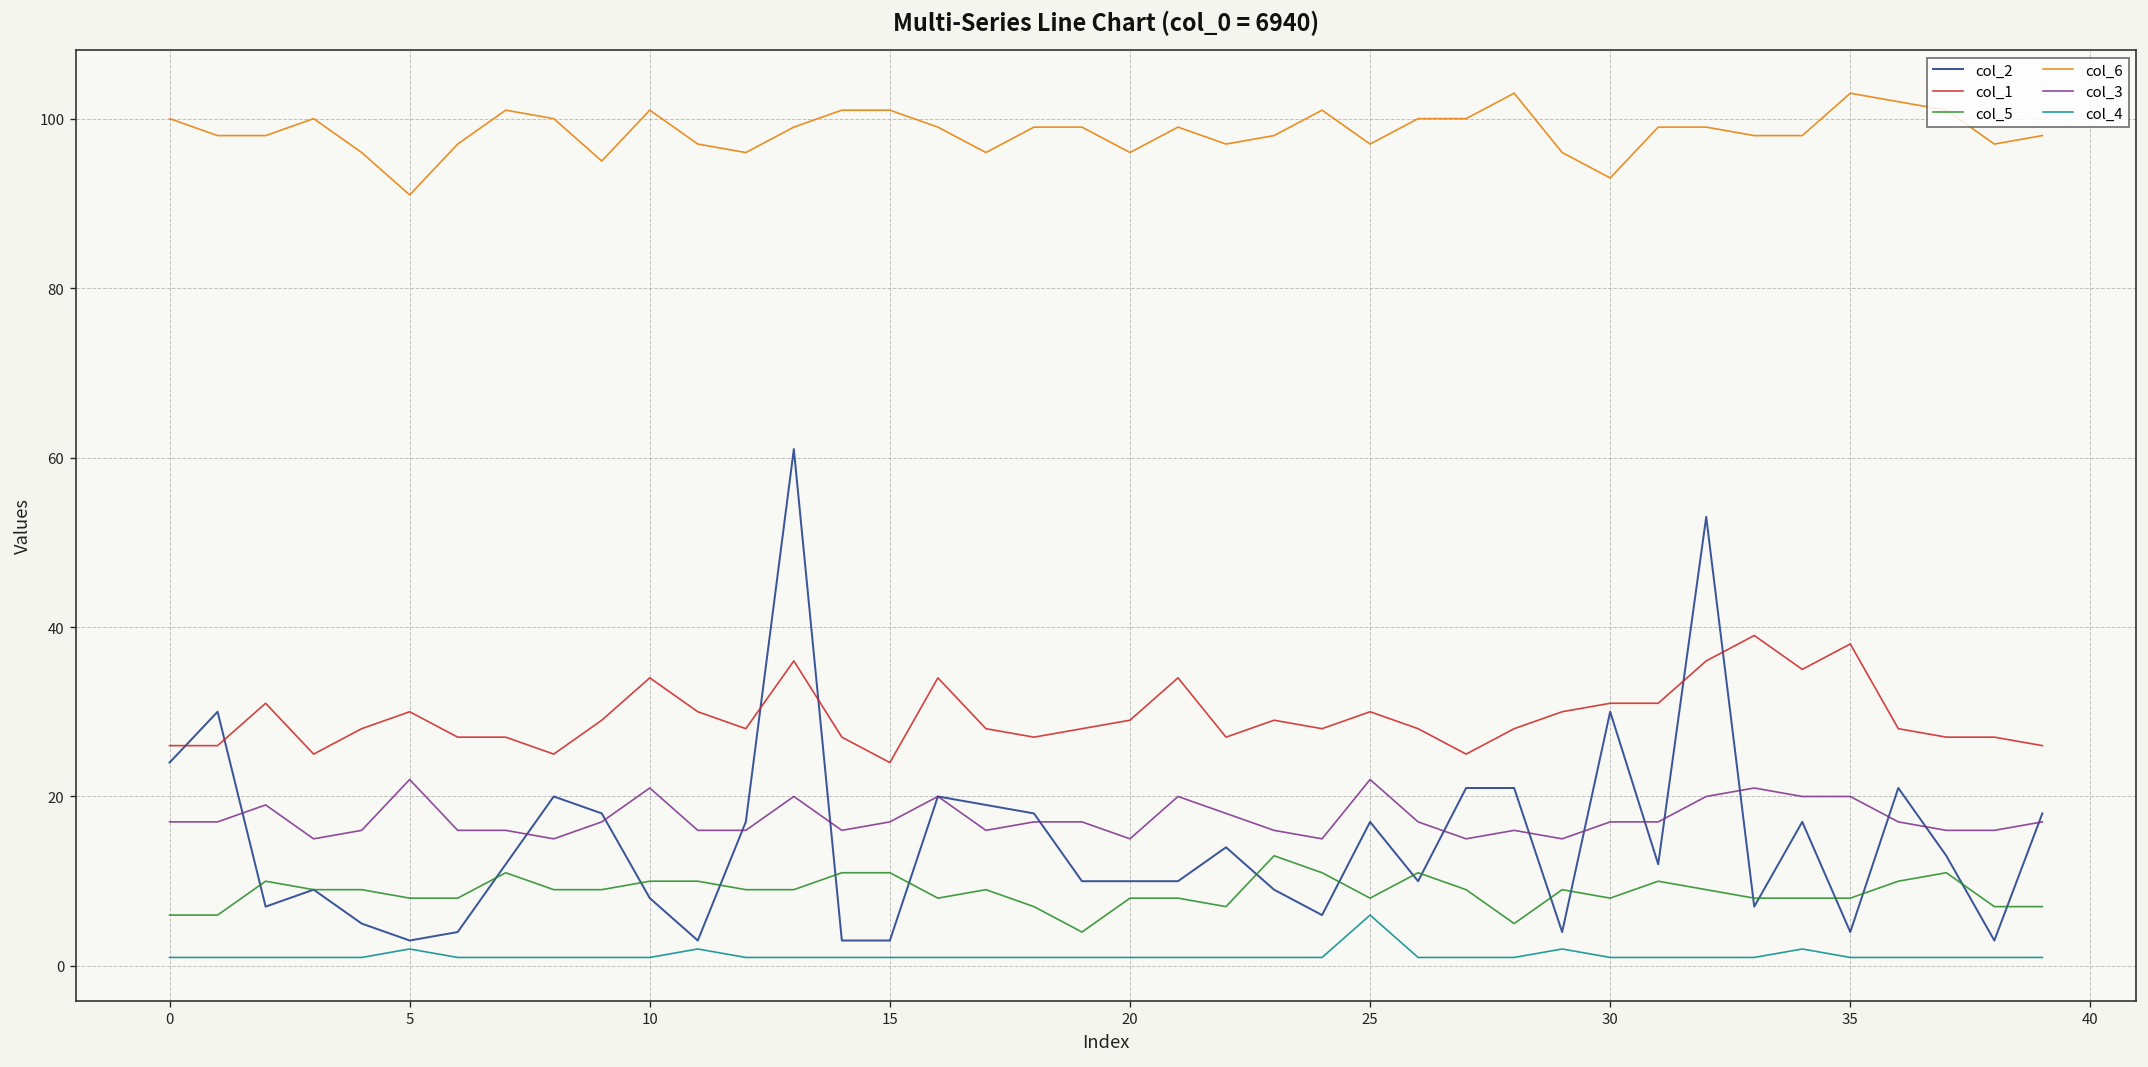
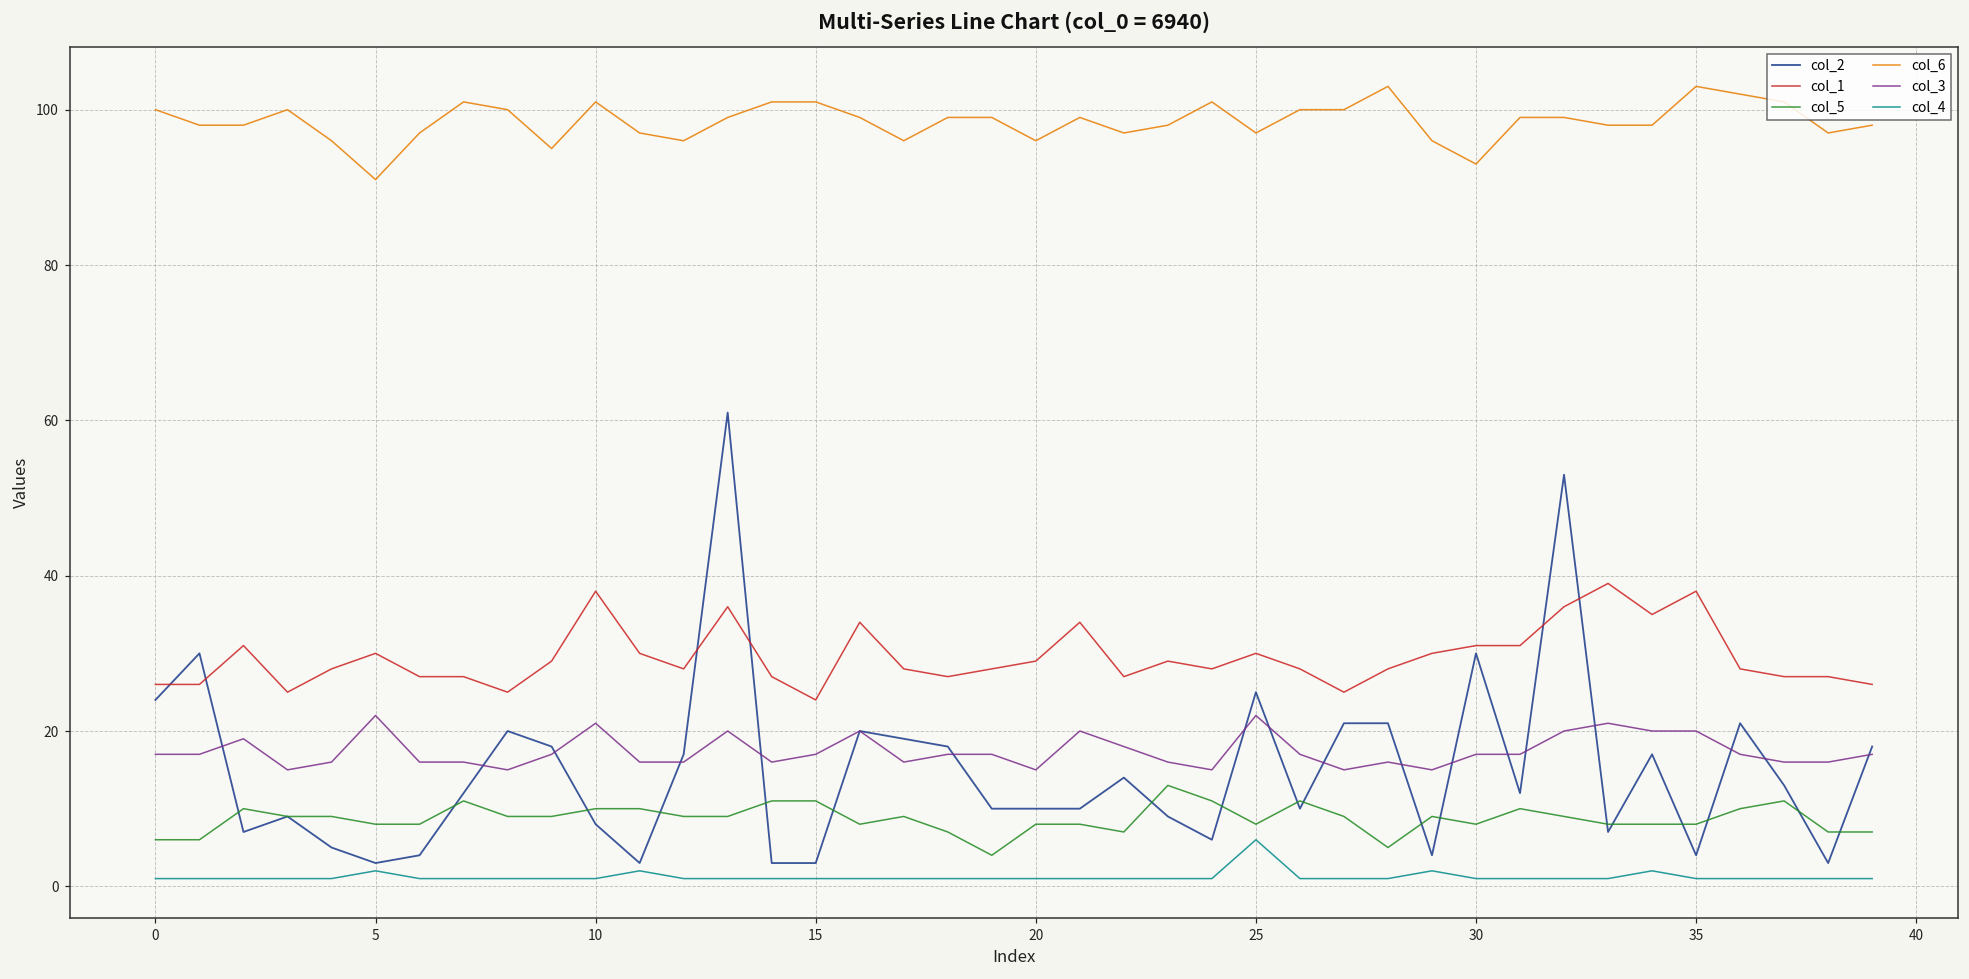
col_1, 10: 34 -> 38
col_2, 25: 17 -> 25
